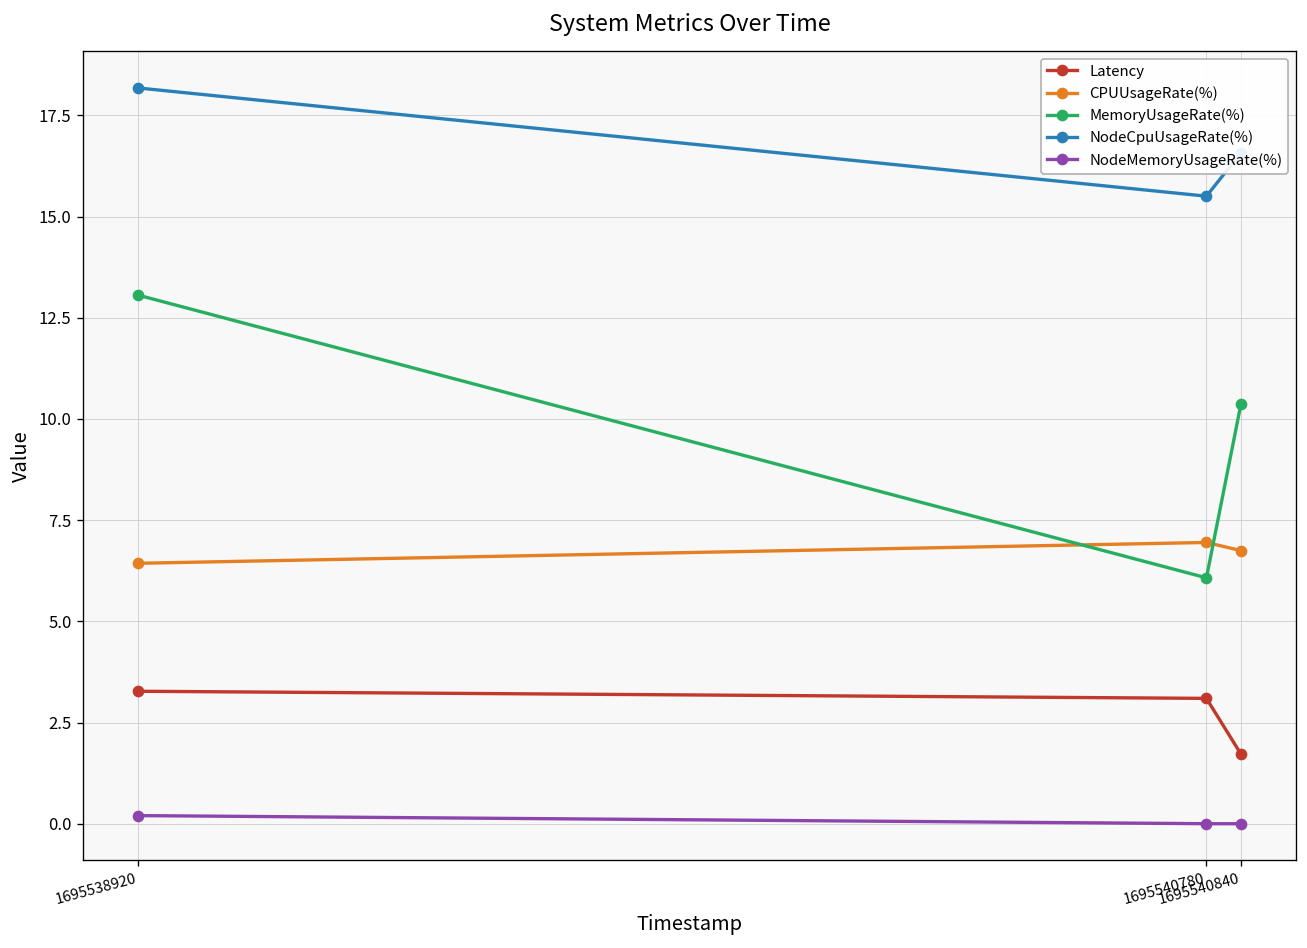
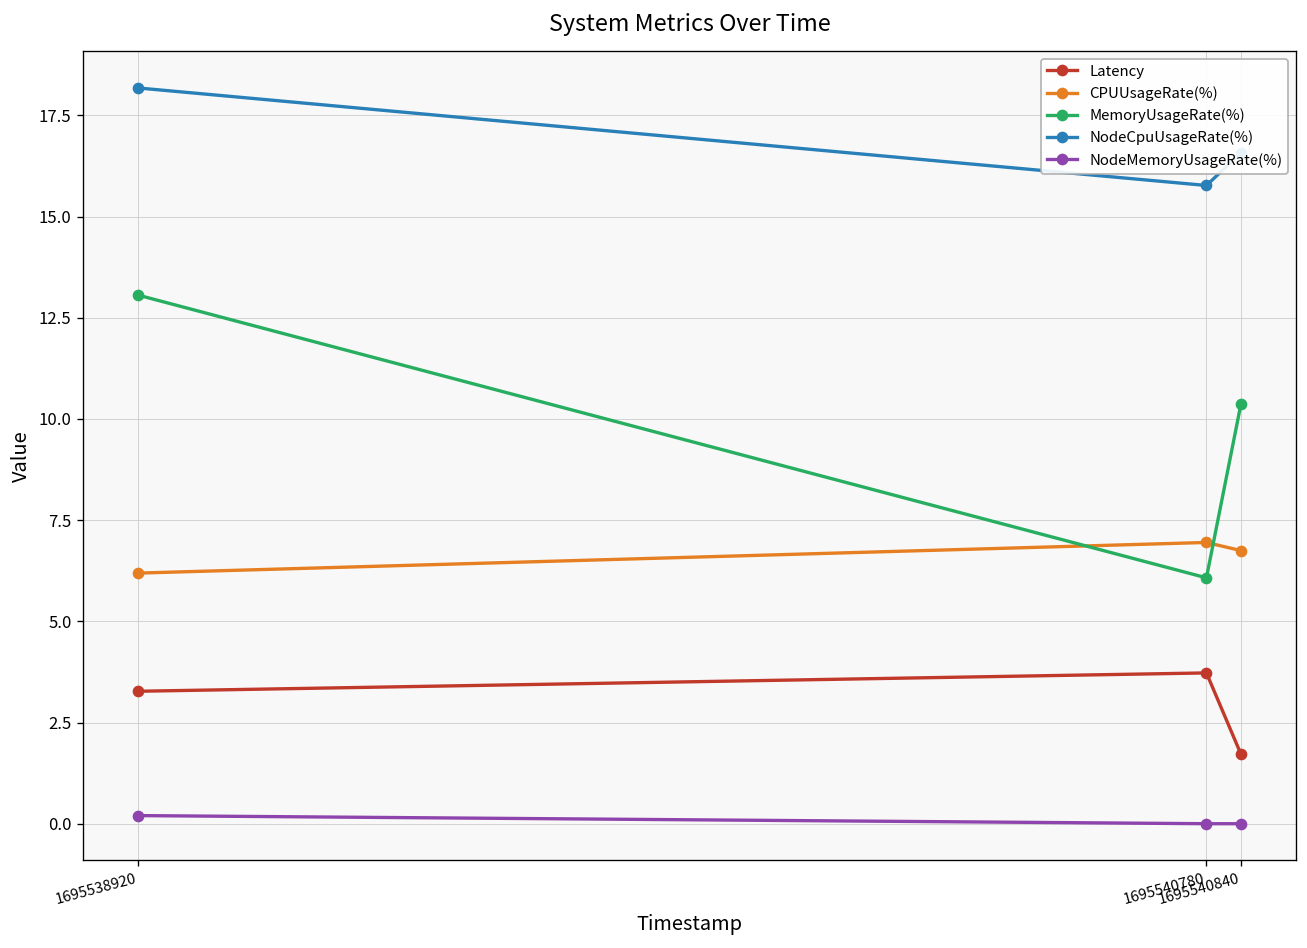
CPUUsageRate(%), 1695538920: 6.4 -> 6.2
Latency, 1695540780: 3.1 -> 3.7
NodeCpuUsageRate(%), 1695540780: 15.5 -> 15.8
